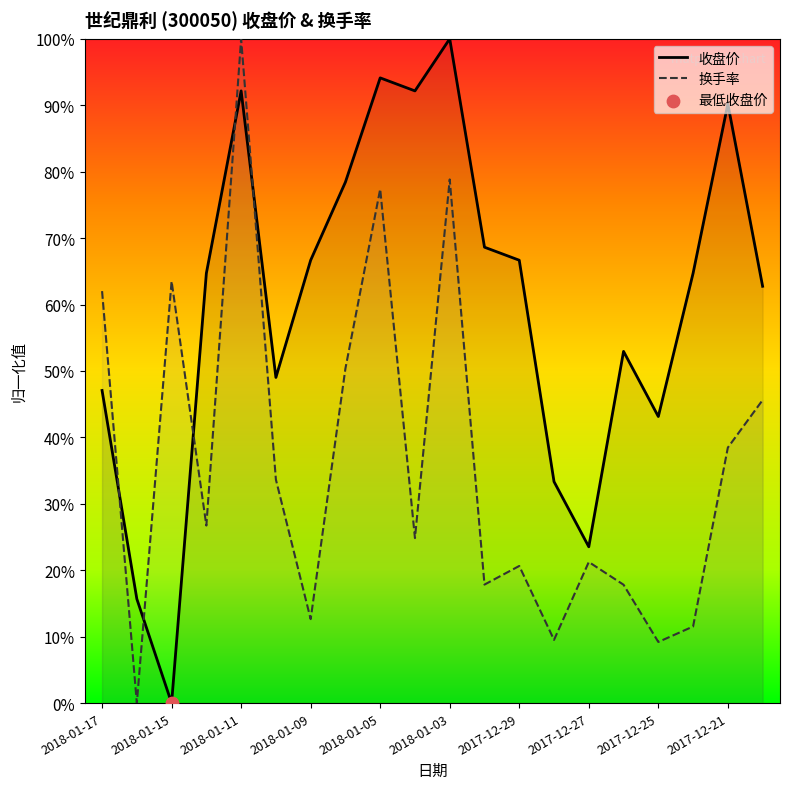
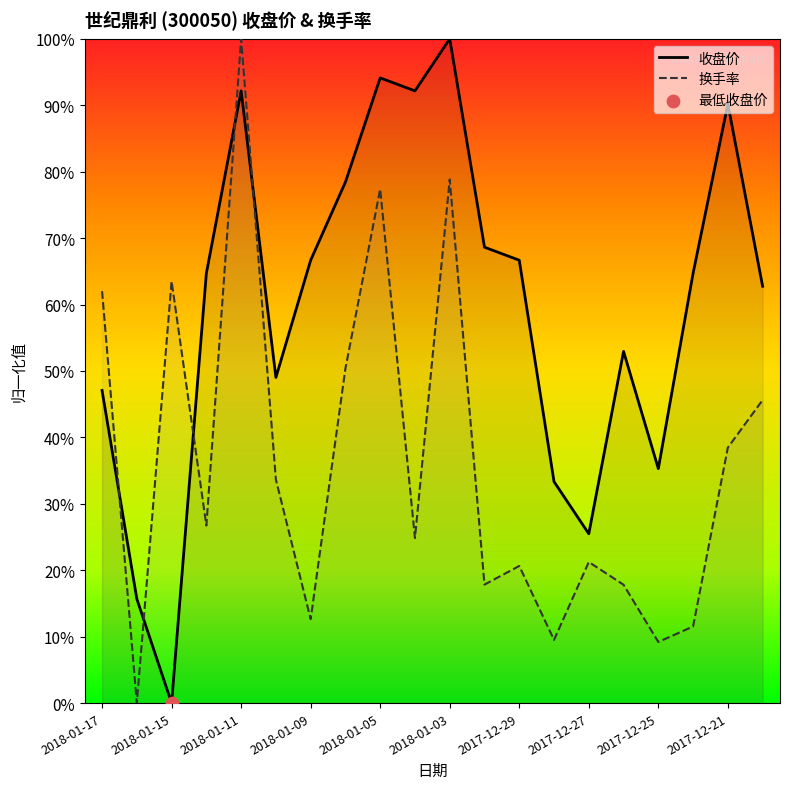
收盘价, 2017-12-27: 24% -> 25%
收盘价, 2017-12-25: 43% -> 35%
